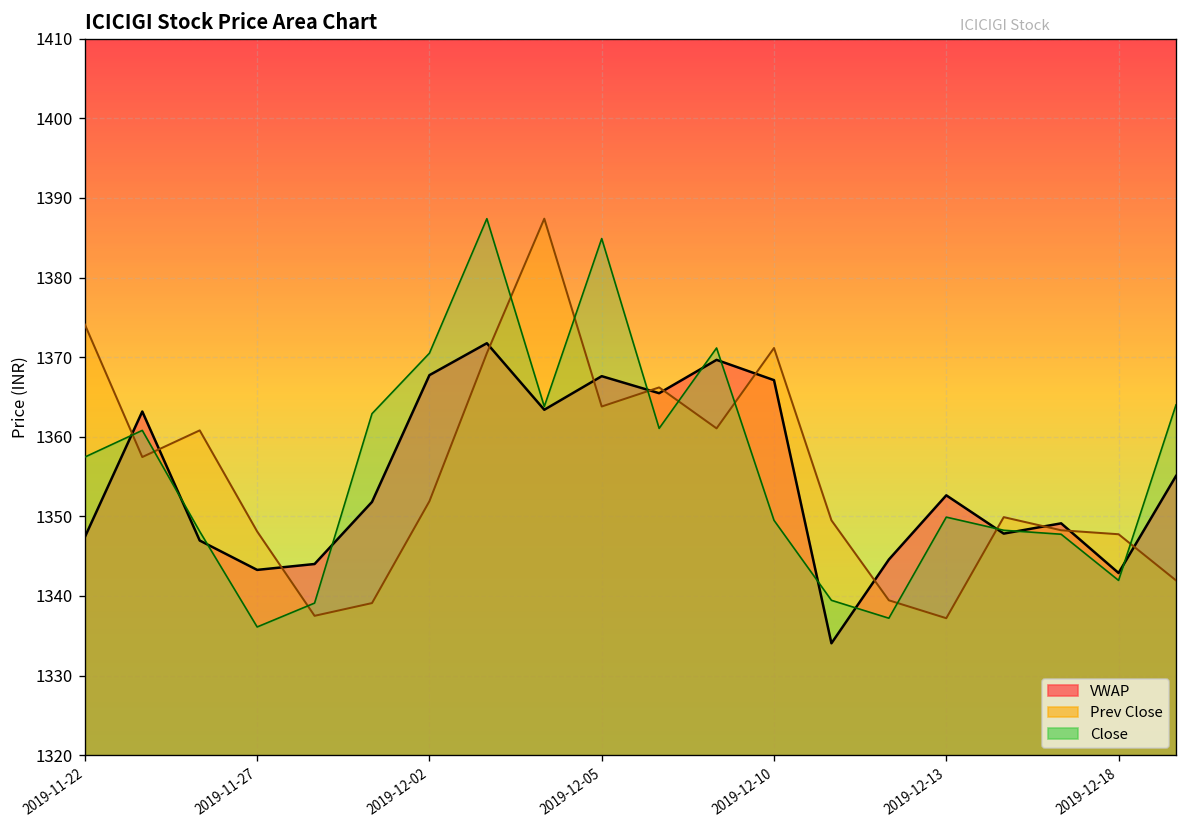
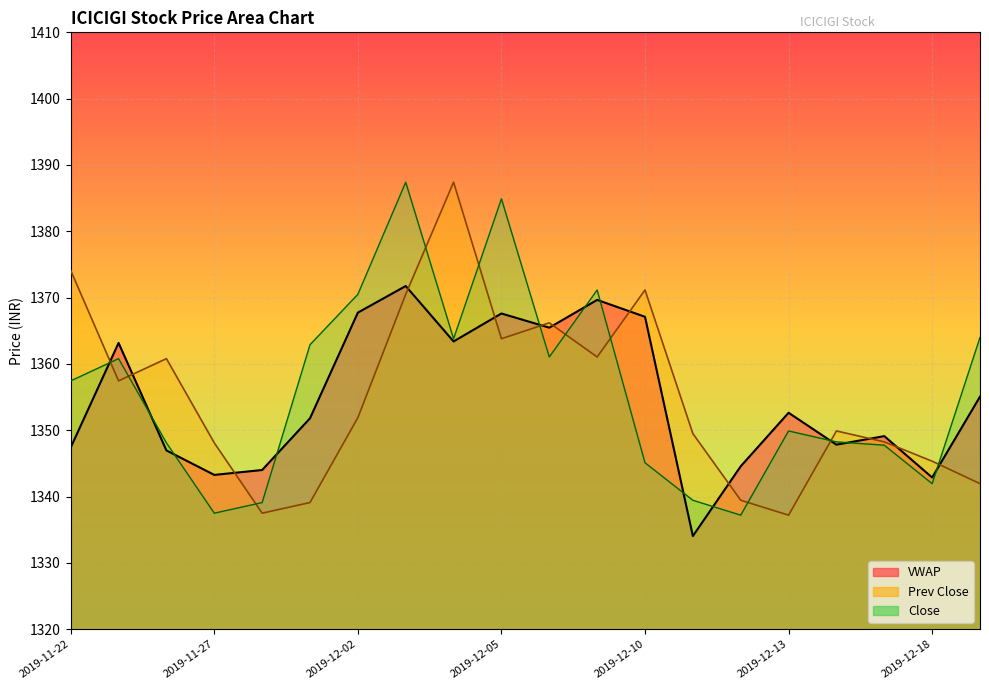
Close, 2019-11-27: 1336 -> 1338
Close, 2019-12-10: 1350 -> 1345
Prev Close, 2019-12-18: 1348 -> 1345
